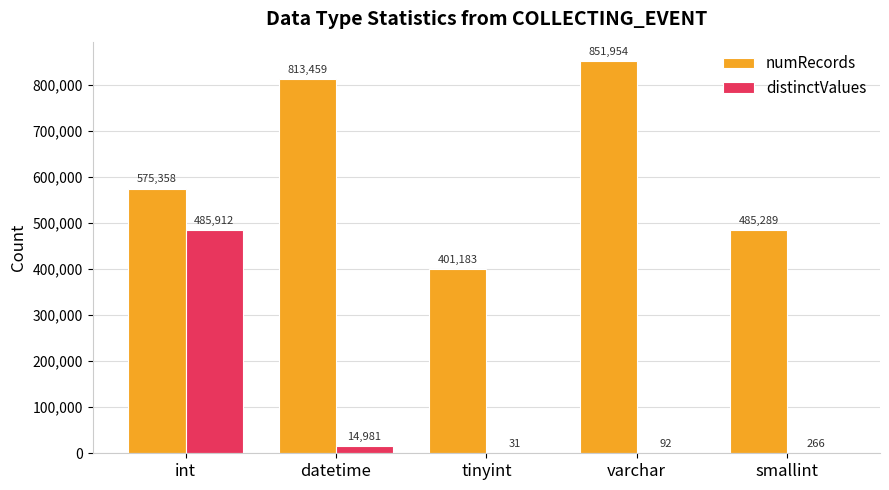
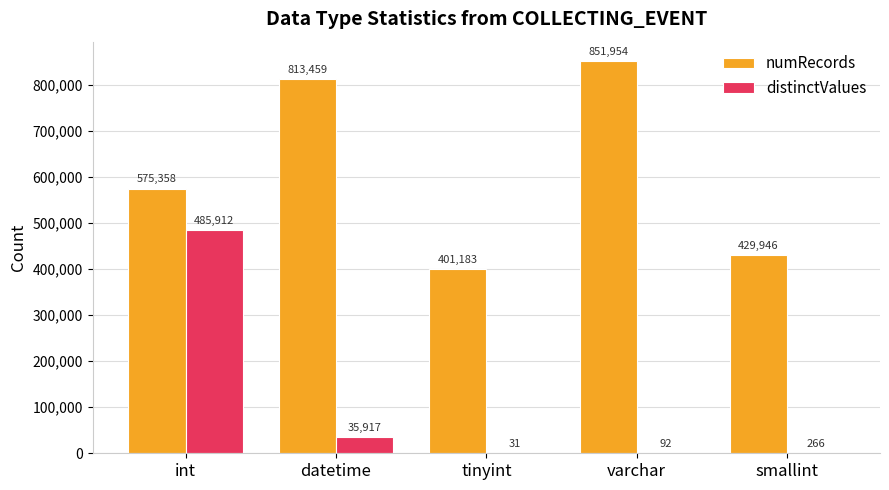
distinctValues, datetime: 14,981 -> 35,917
numRecords, smallint: 485,289 -> 429,946
